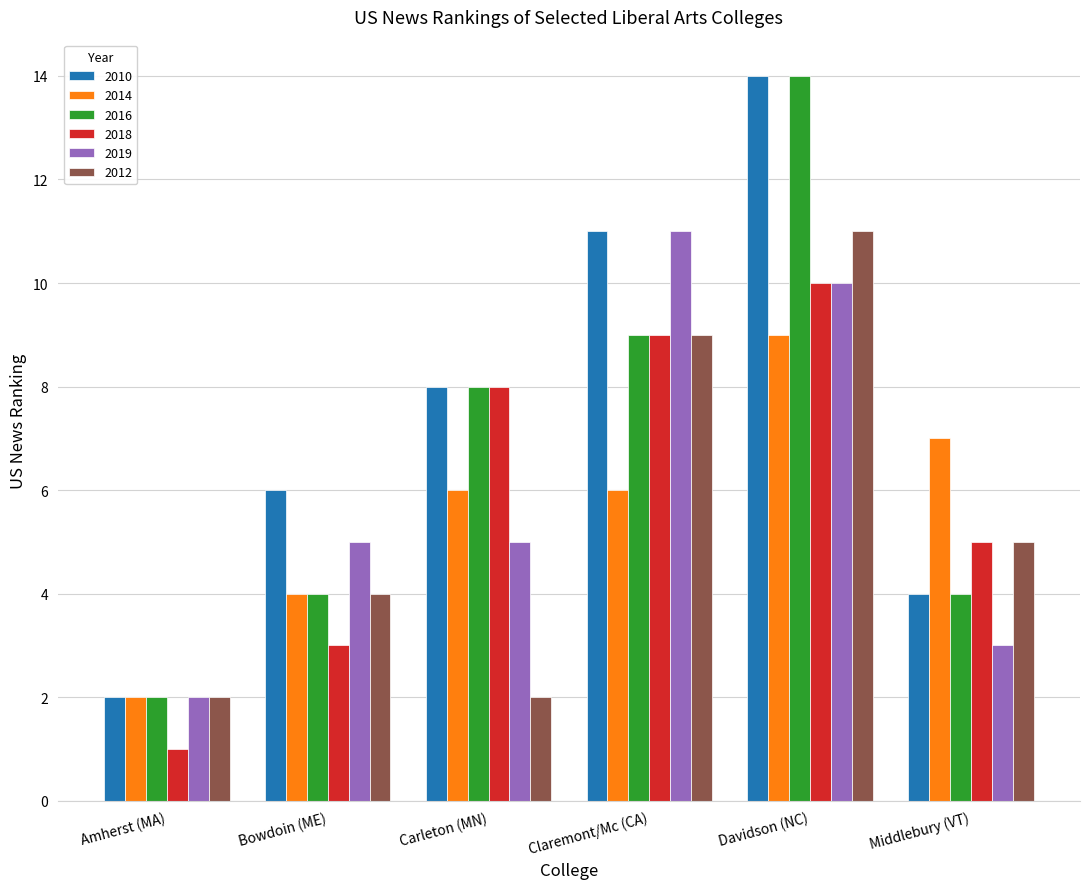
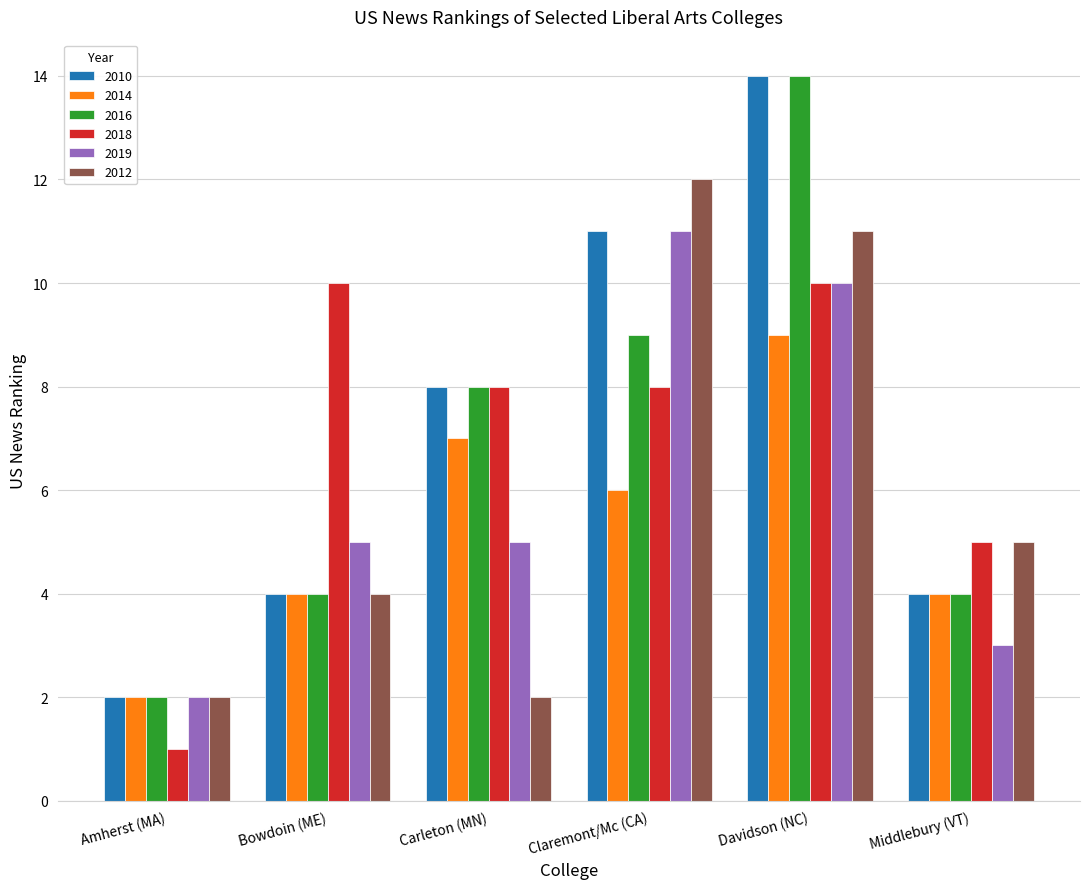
2010, Bowdoin (ME): 6 -> 4
2018, Bowdoin (ME): 3 -> 10
2014, Carleton (MN): 6 -> 7
2018, Claremont/Mc (CA): 9 -> 8
2012, Claremont/Mc (CA): 9 -> 12
2014, Middlebury (VT): 7 -> 4
